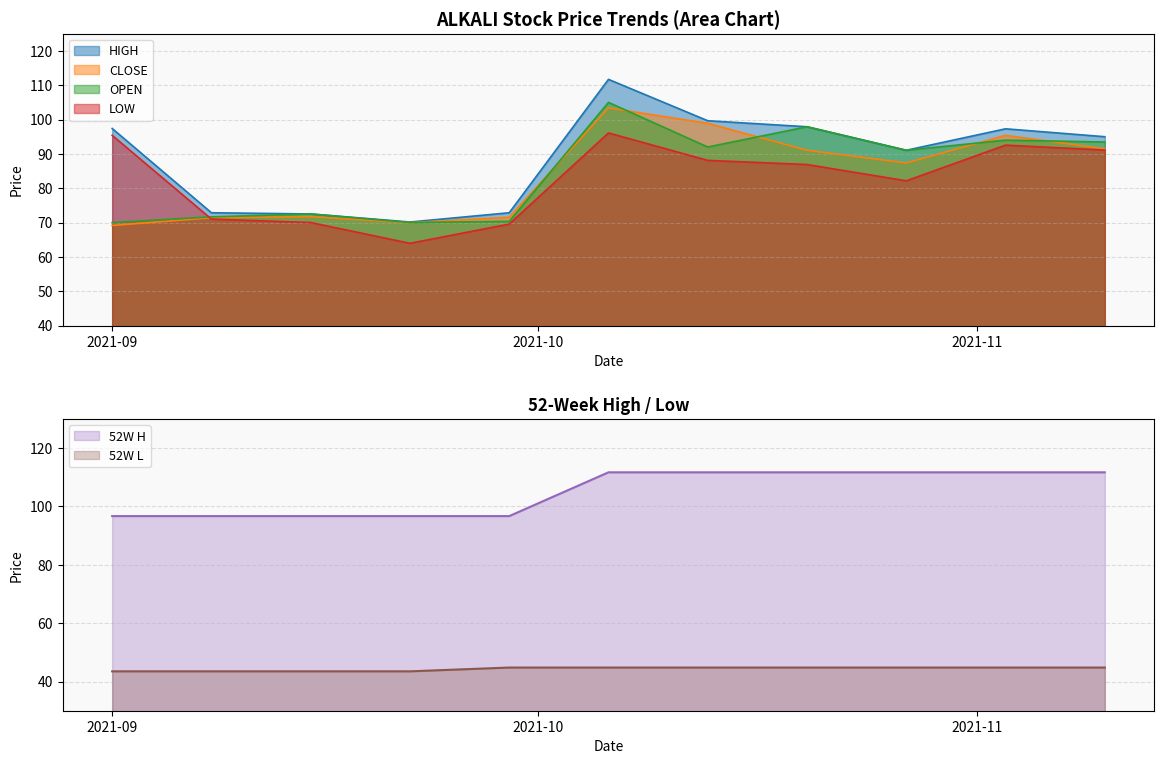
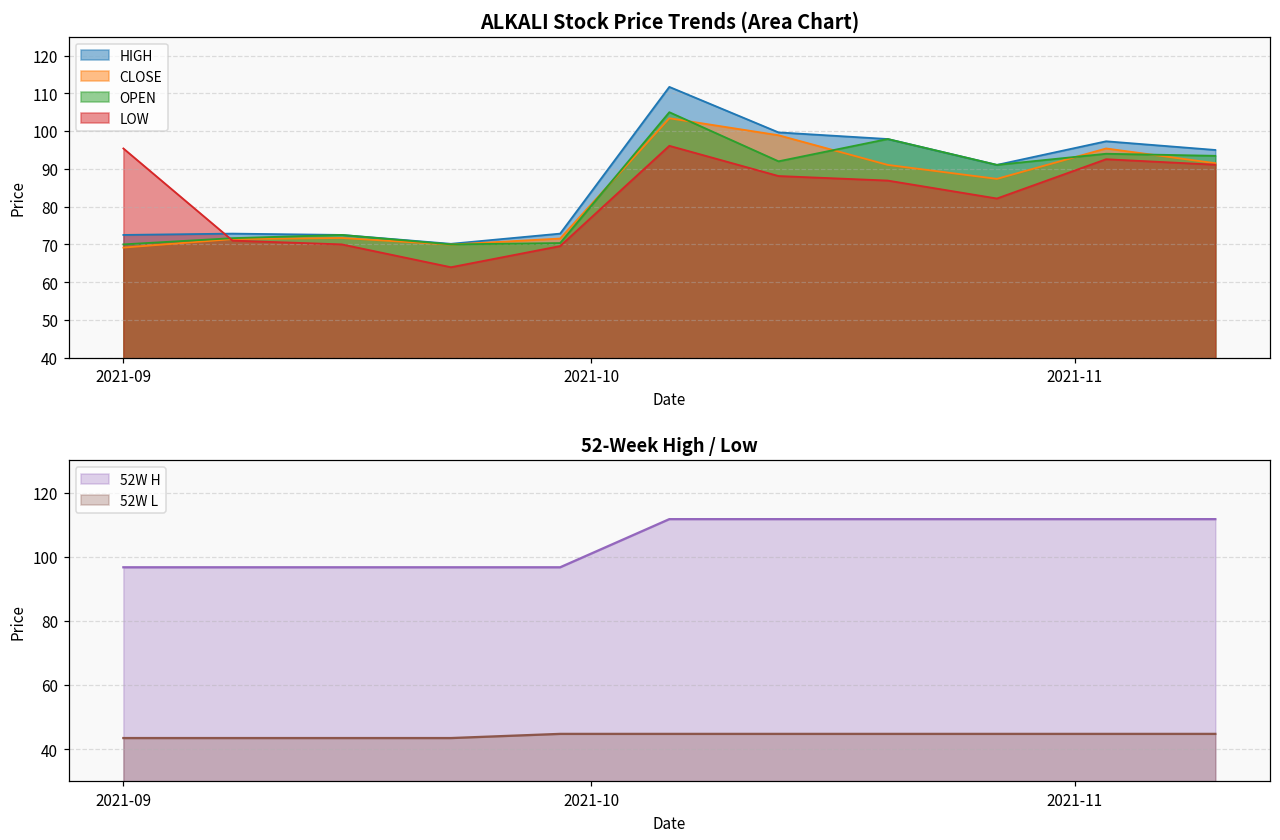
ALKALI Stock Price Trends (Area Chart), HIGH, 2021-09: 97 -> 73
